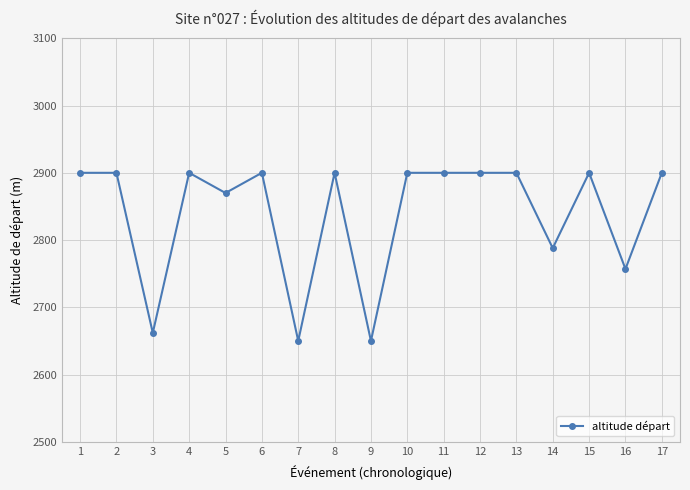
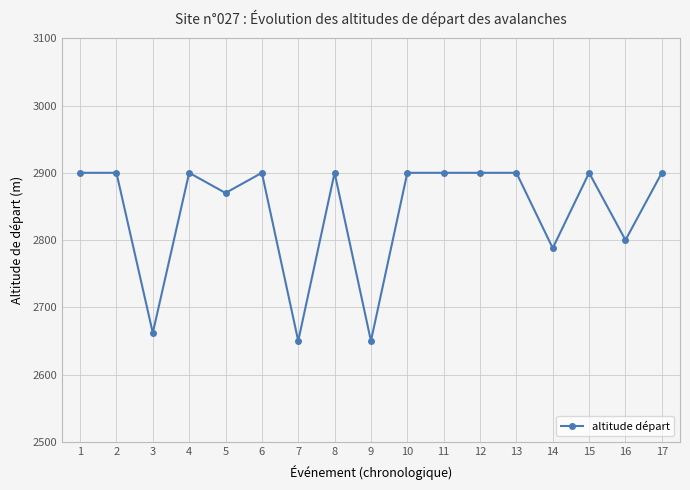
16: 2760 -> 2800
